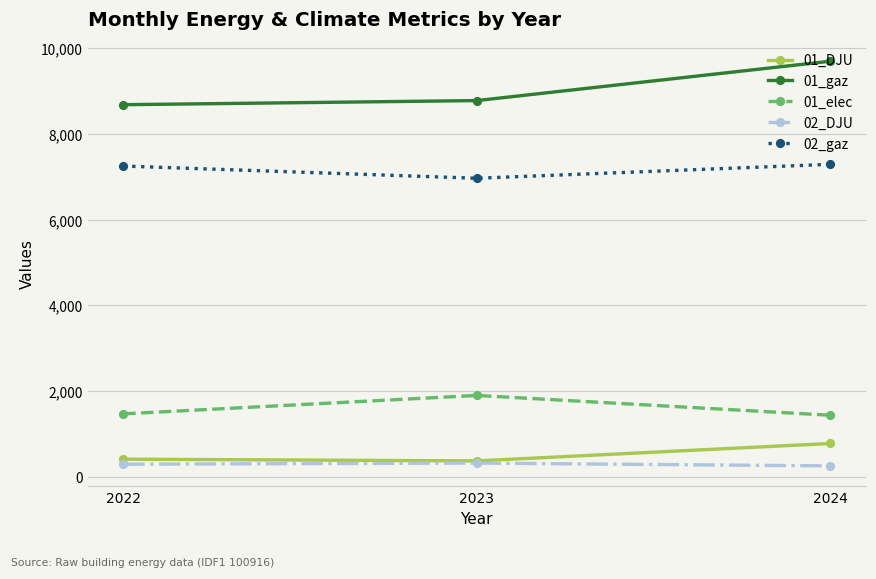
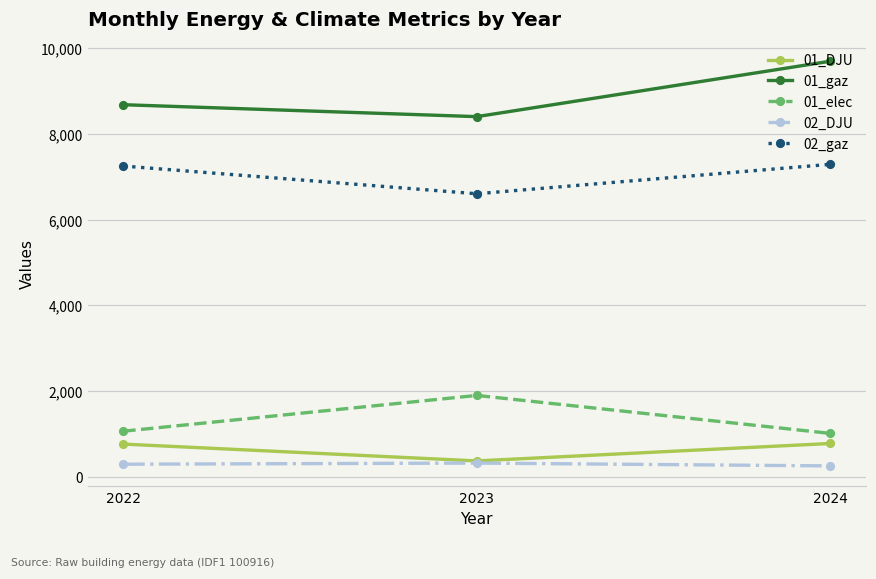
01_DJU, 2022: 400 -> 800
01_elec, 2022: 1,500 -> 1,100
01_gaz, 2023: 8,800 -> 8,400
02_gaz, 2023: 7,000 -> 6,600
01_elec, 2024: 1,400 -> 1,000
